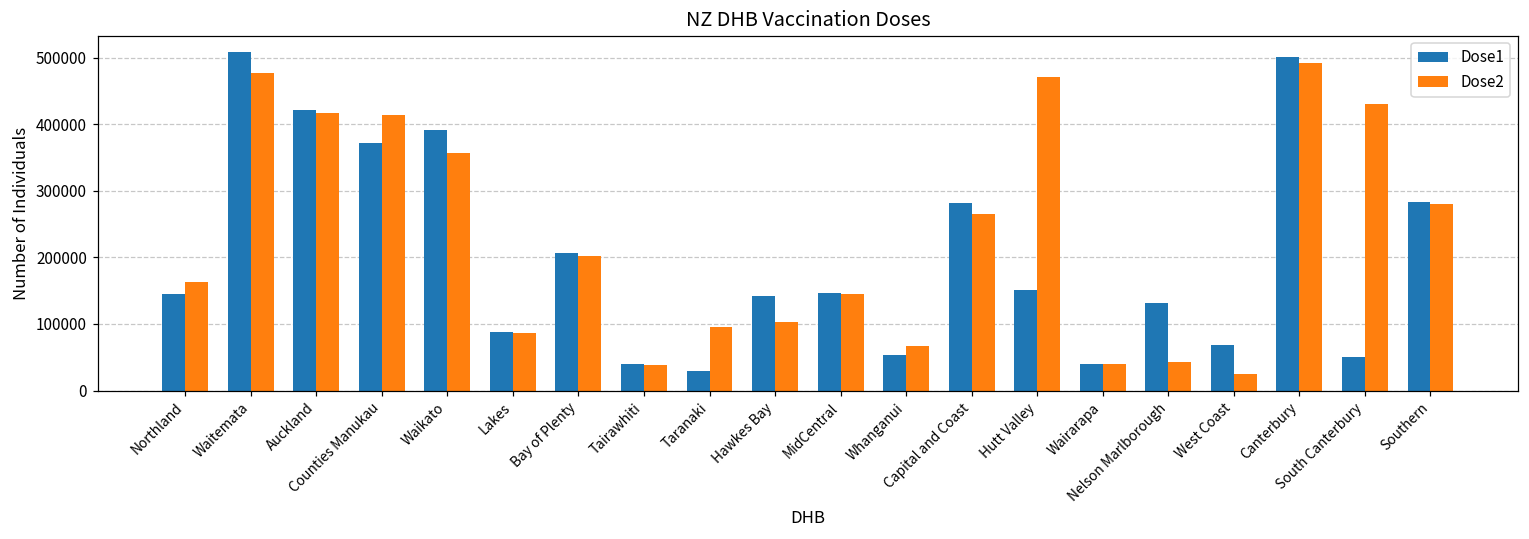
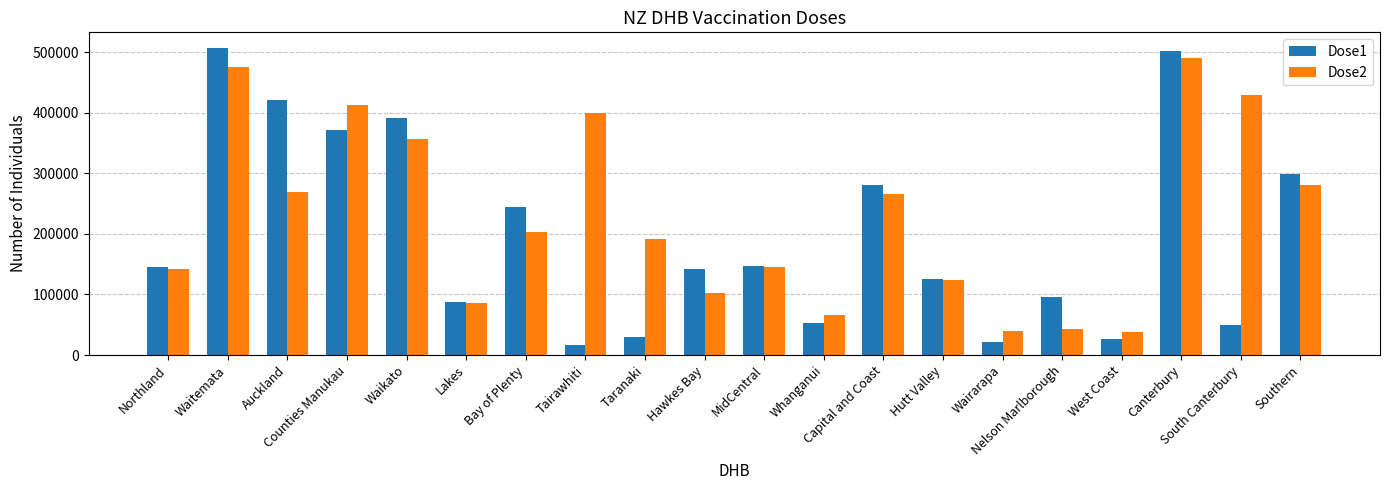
Dose2, Northland: 160000 -> 140000
Dose2, Auckland: 420000 -> 270000
Dose1, Bay of Plenty: 210000 -> 240000
Dose1, Tairawhiti: 40000 -> 20000
Dose2, Tairawhiti: 40000 -> 400000
Dose2, Taranaki: 100000 -> 190000
Dose1, Hutt Valley: 150000 -> 130000
Dose2, Hutt Valley: 470000 -> 120000
Dose1, Wairarapa: 40000 -> 20000
Dose1, Nelson Marlborough: 130000 -> 100000
Dose1, West Coast: 70000 -> 30000
Dose2, West Coast: 30000 -> 40000
Dose1, Southern: 280000 -> 300000
